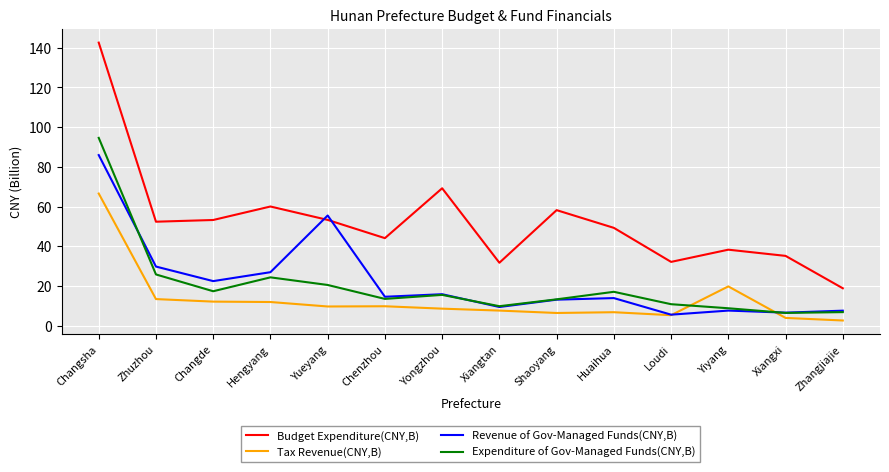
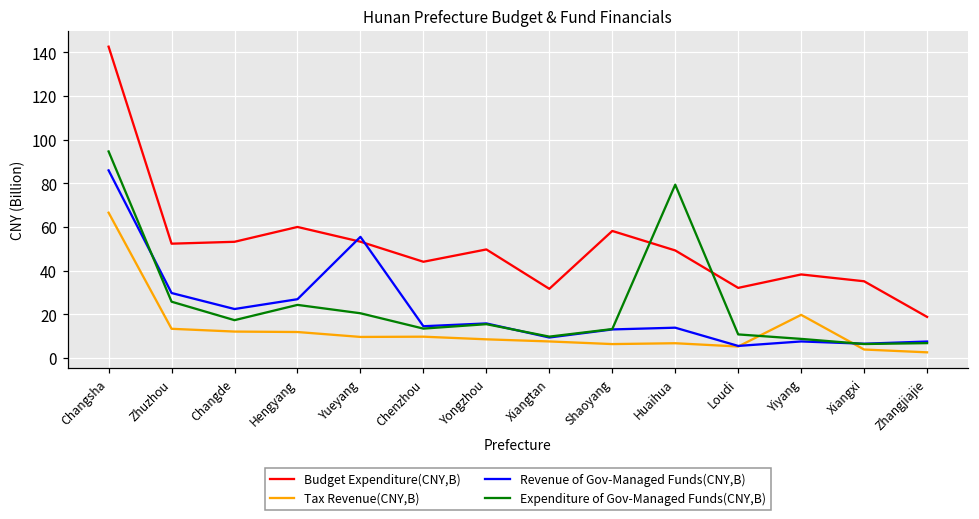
Budget Expenditure(CNY,B), Yongzhou: 69 -> 50
Expenditure of Gov-Managed Funds(CNY,B), Huaihua: 17 -> 79
